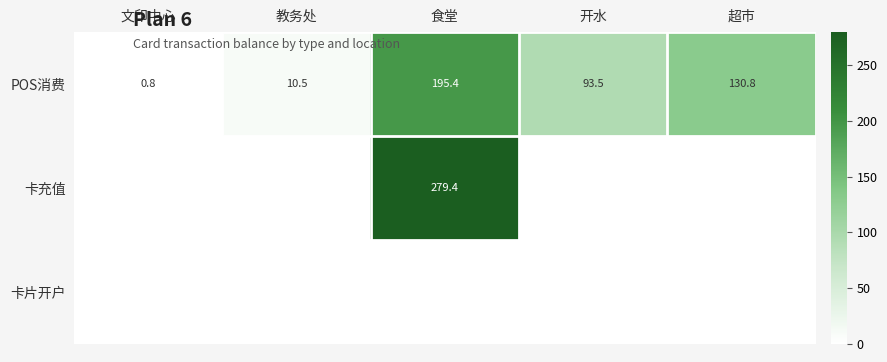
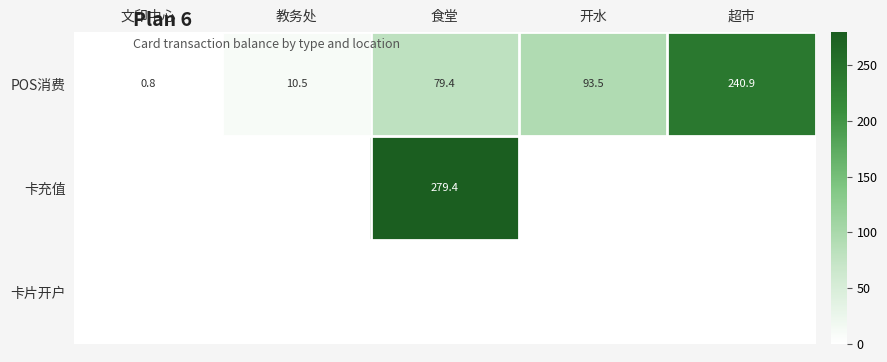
POS消费, 食堂: 195.4 -> 79.4
POS消费, 超市: 130.8 -> 240.9
